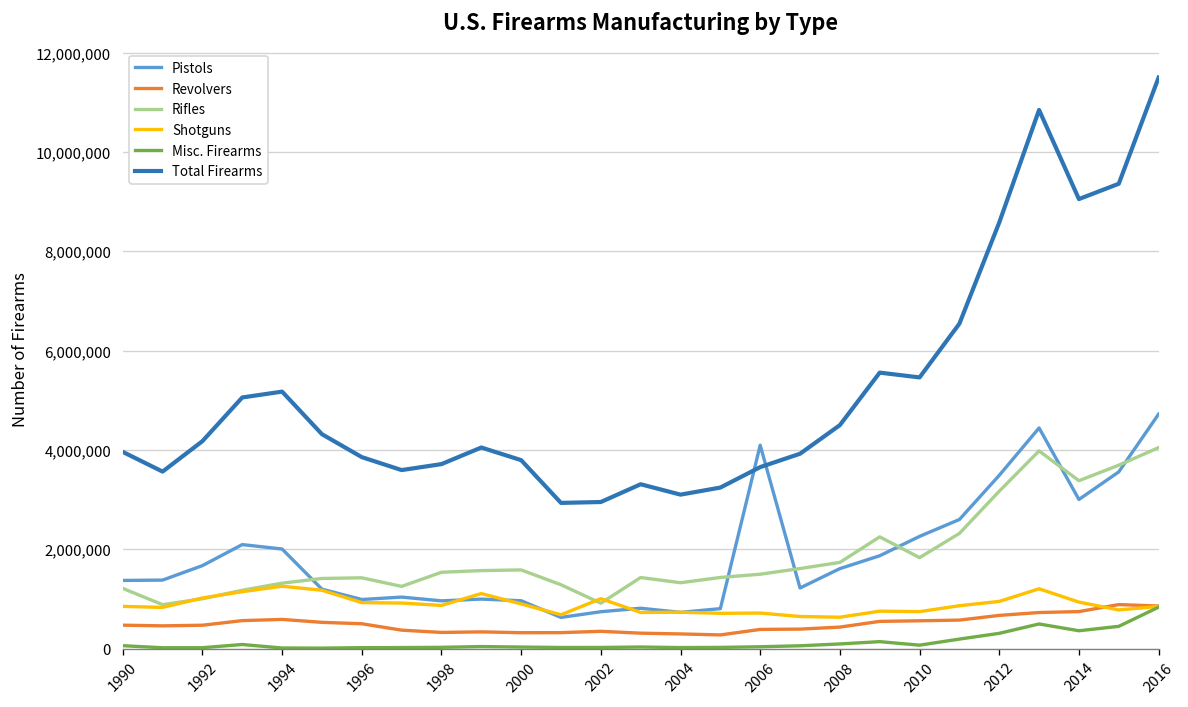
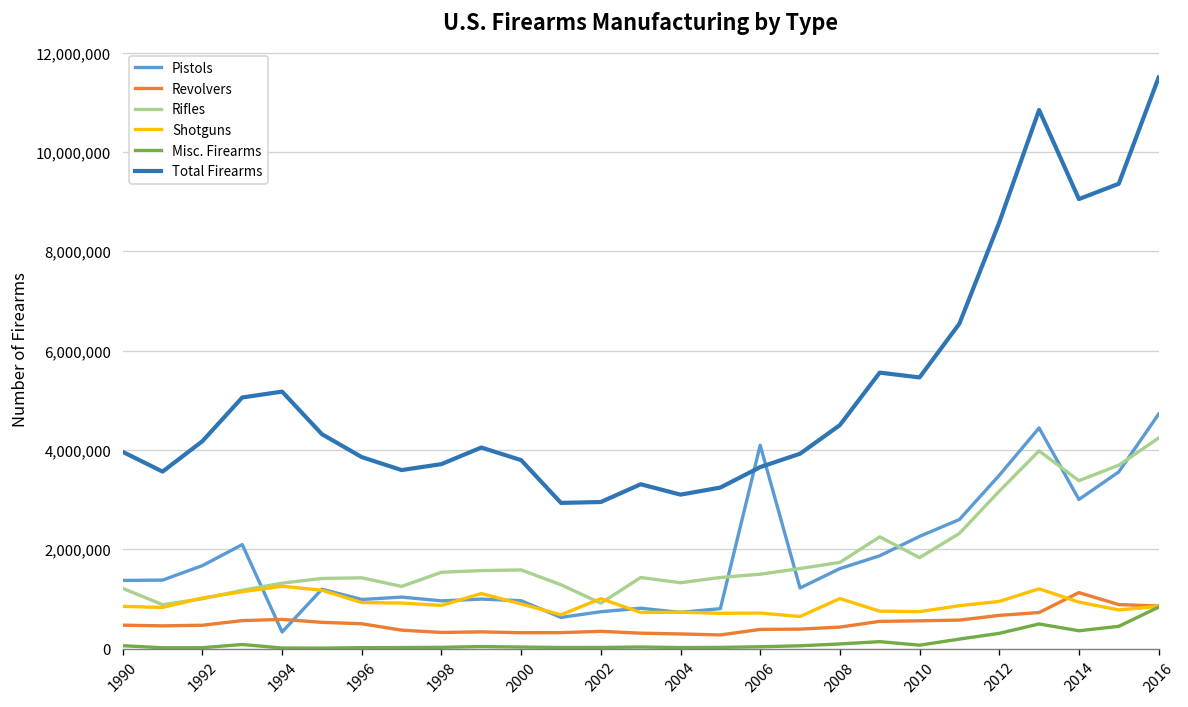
Pistols, 1994: 2,000,000 -> 300,000
Shotguns, 2008: 600,000 -> 1,000,000
Revolvers, 2014: 700,000 -> 1,100,000
Rifles, 2016: 4,000,000 -> 4,200,000
